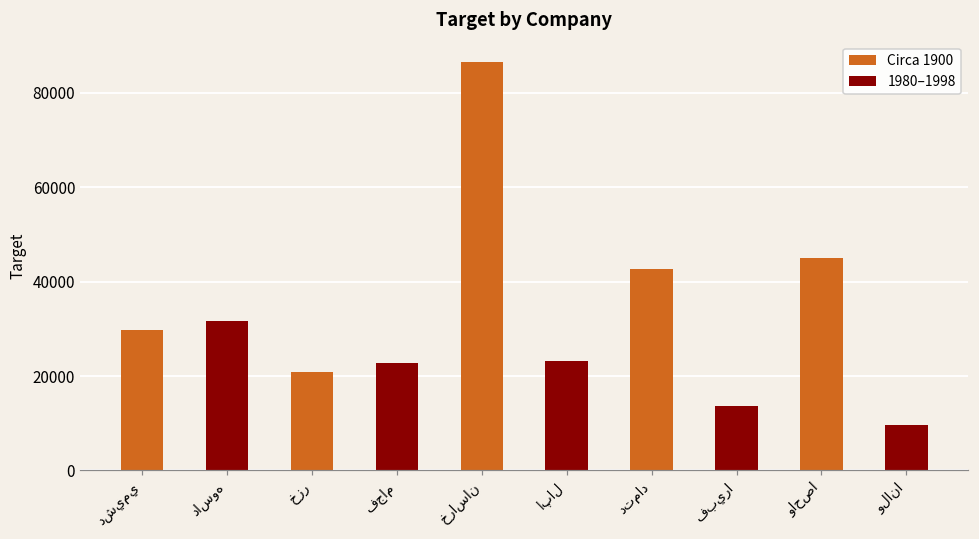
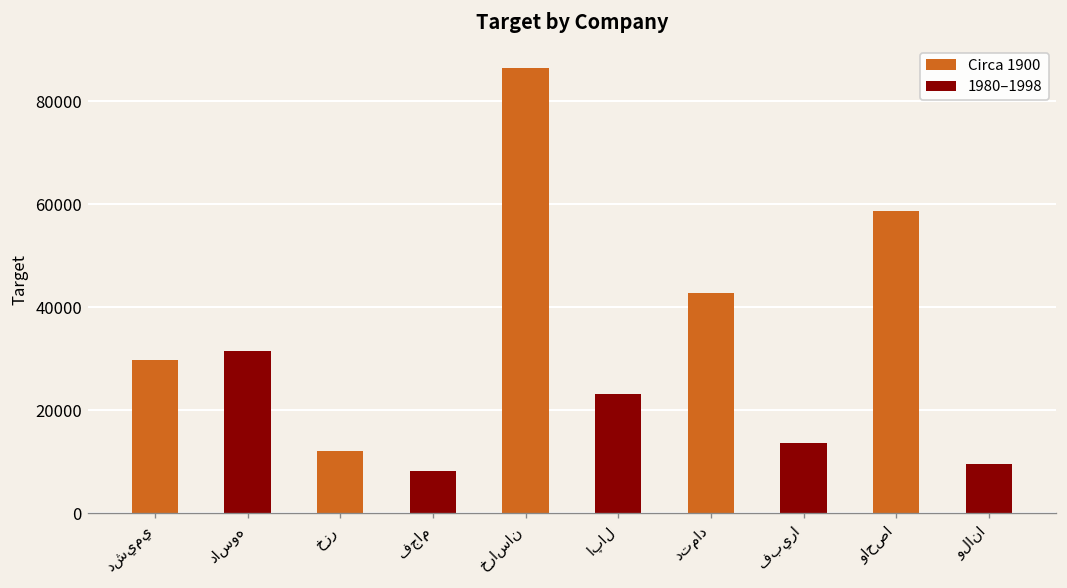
خزر: 21000 -> 12000
فجام: 23000 -> 8000
واحصا: 45000 -> 59000
